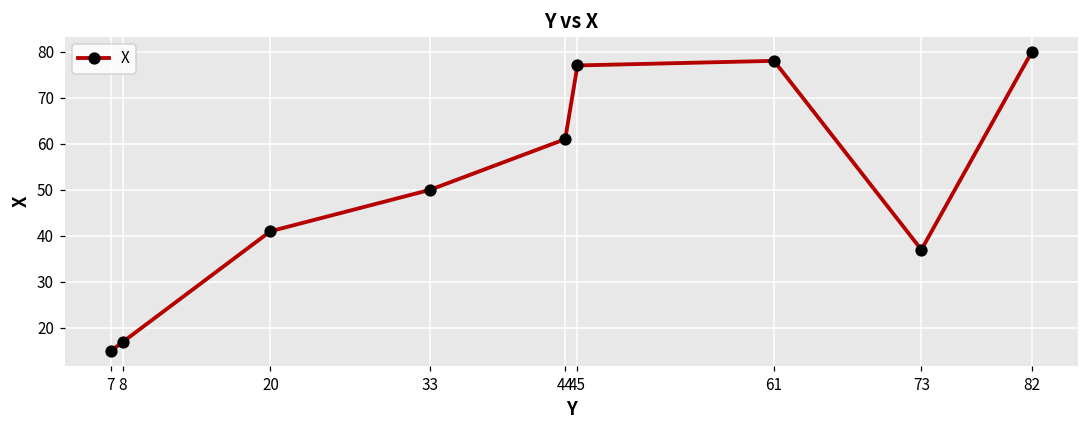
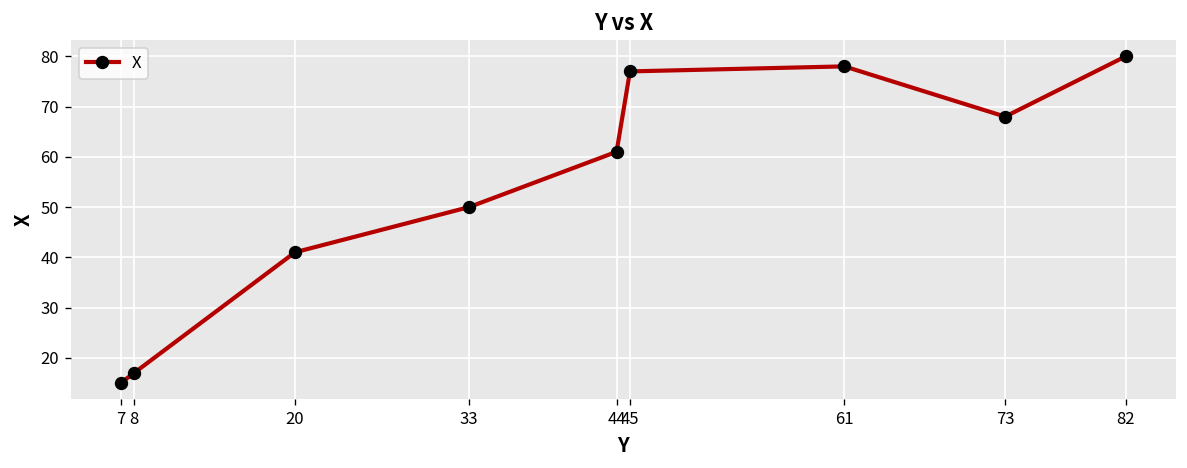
73: 37 -> 68
